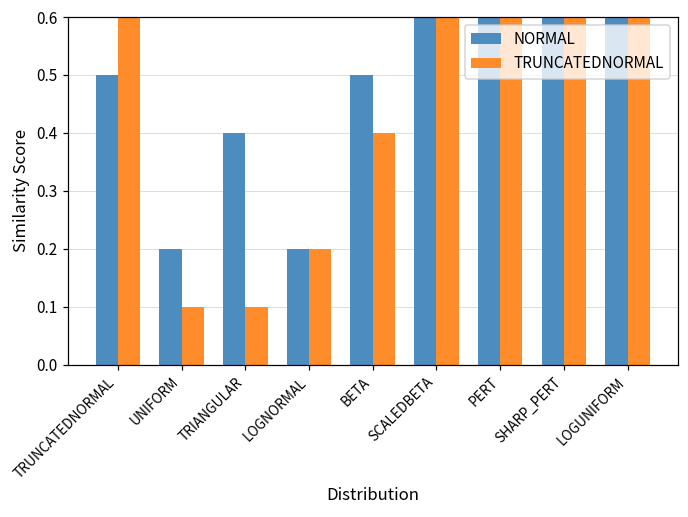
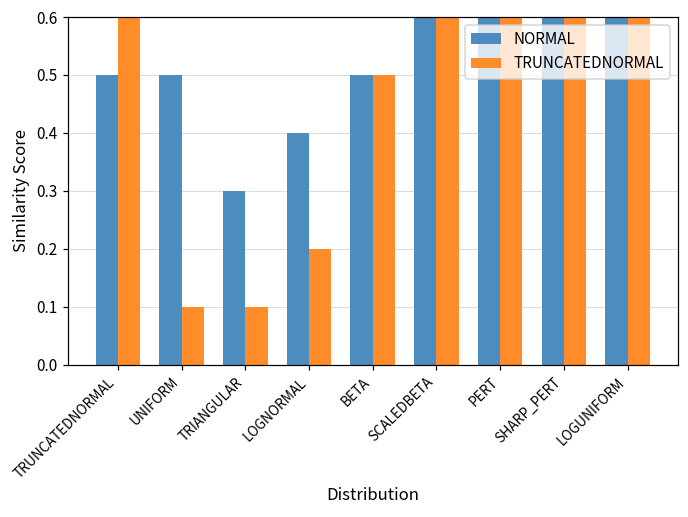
NORMAL, UNIFORM: 0.2 -> 0.5
NORMAL, TRIANGULAR: 0.4 -> 0.3
NORMAL, LOGNORMAL: 0.2 -> 0.4
TRUNCATEDNORMAL, BETA: 0.4 -> 0.5
